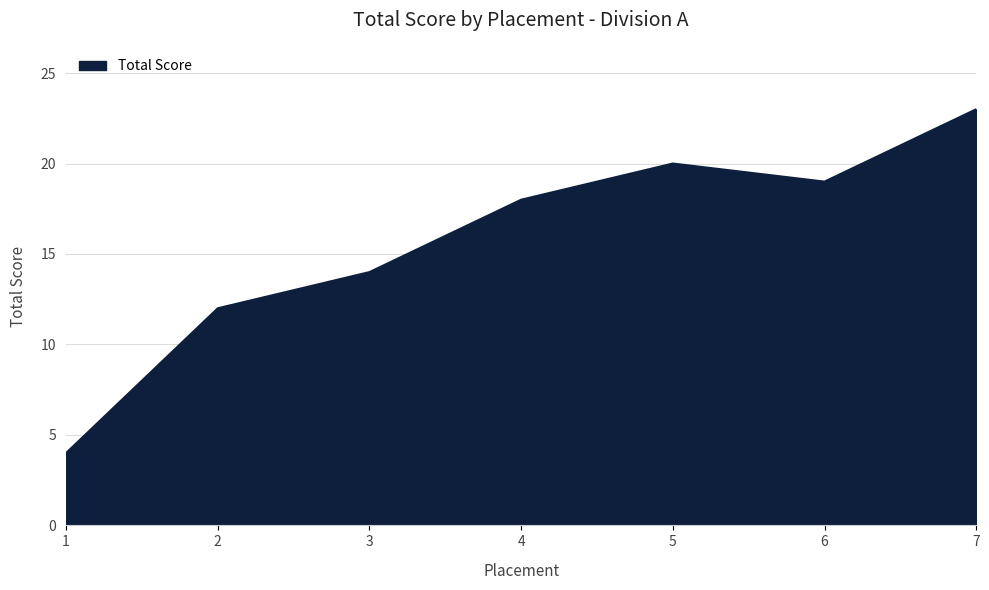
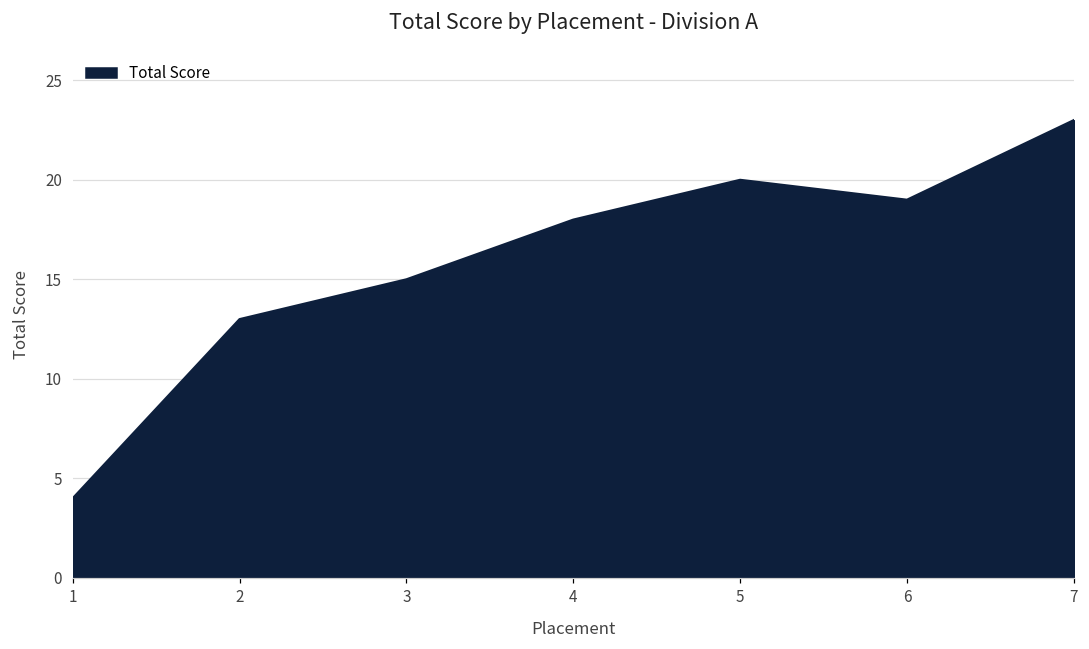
2: 12 -> 13
3: 14 -> 15
